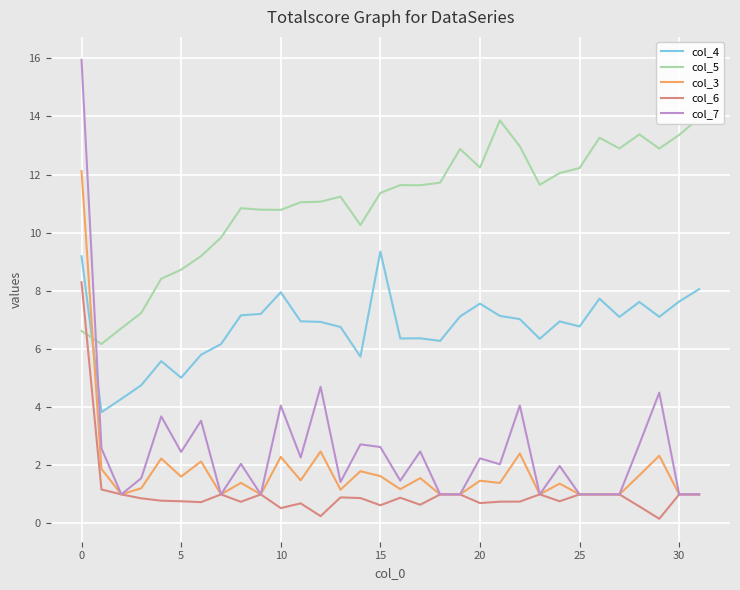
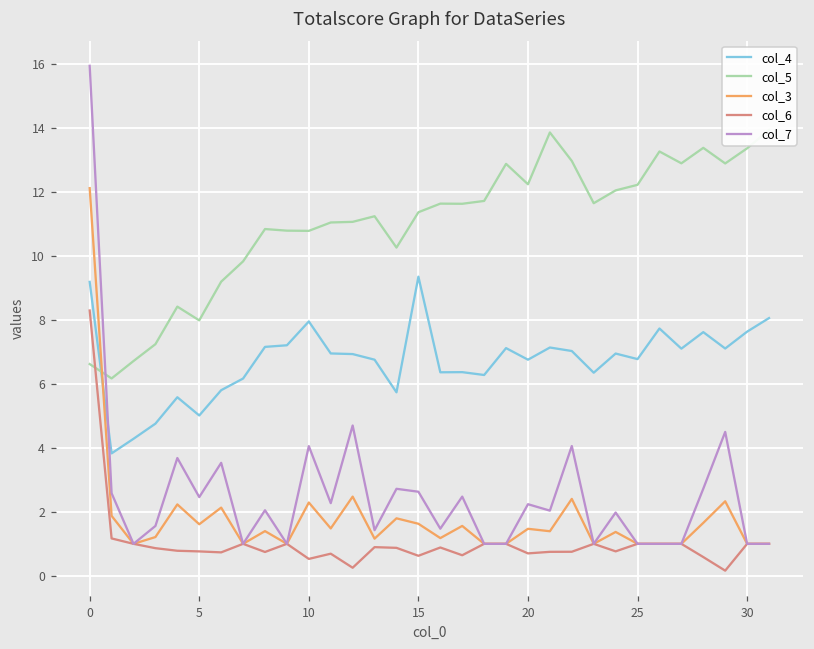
col_5, 5: 8.7 -> 8.0
col_4, 20: 7.6 -> 6.8
